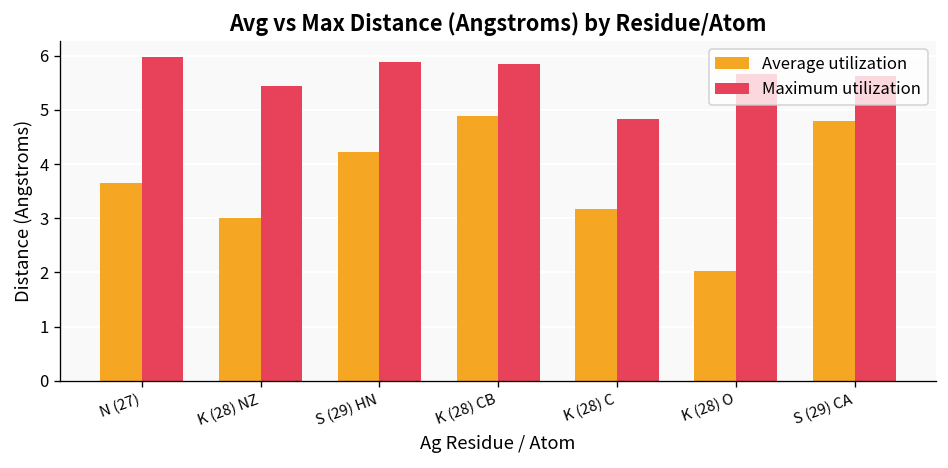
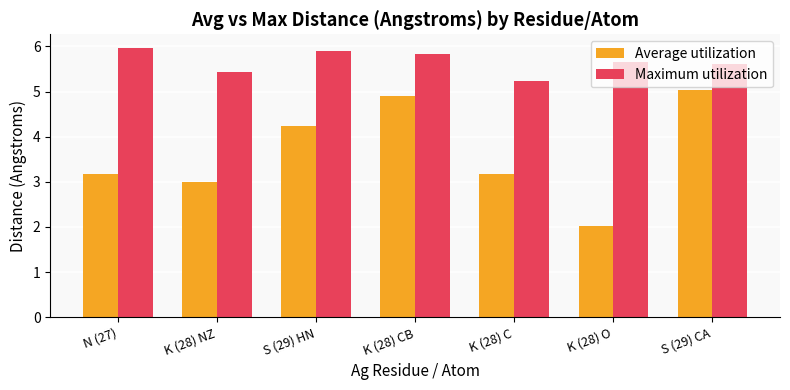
Average utilization, N (27): 3.7 -> 3.2
Maximum utilization, K (28) C: 4.8 -> 5.2
Average utilization, S (29) CA: 4.8 -> 5.0
